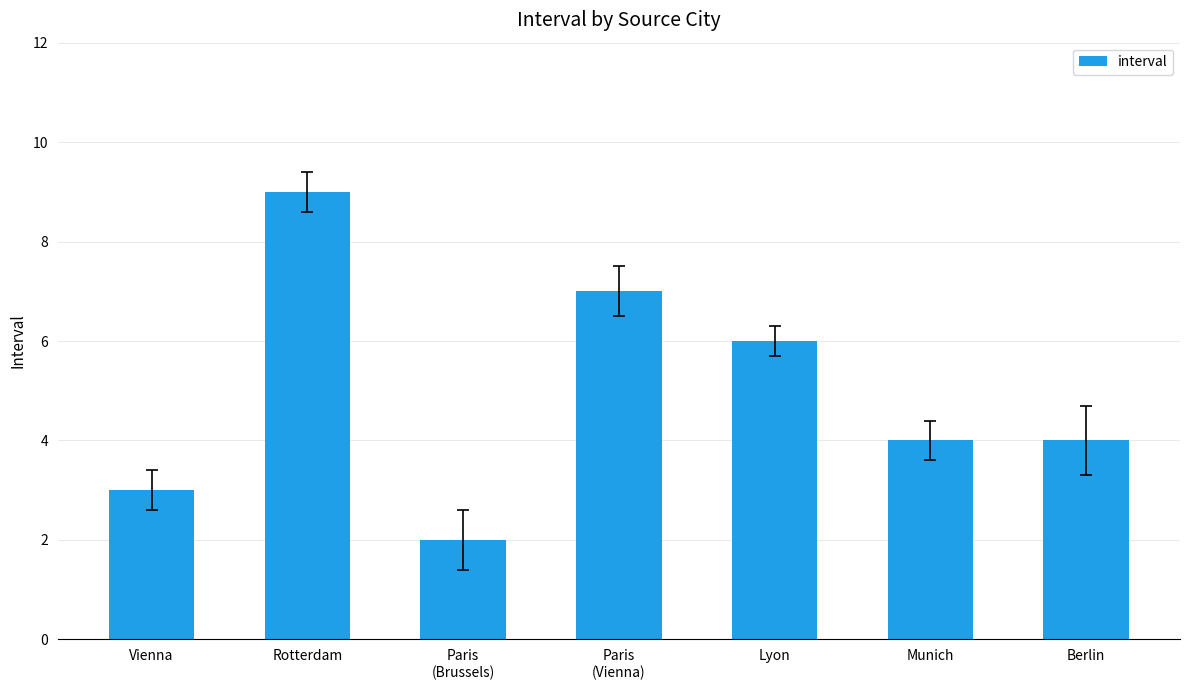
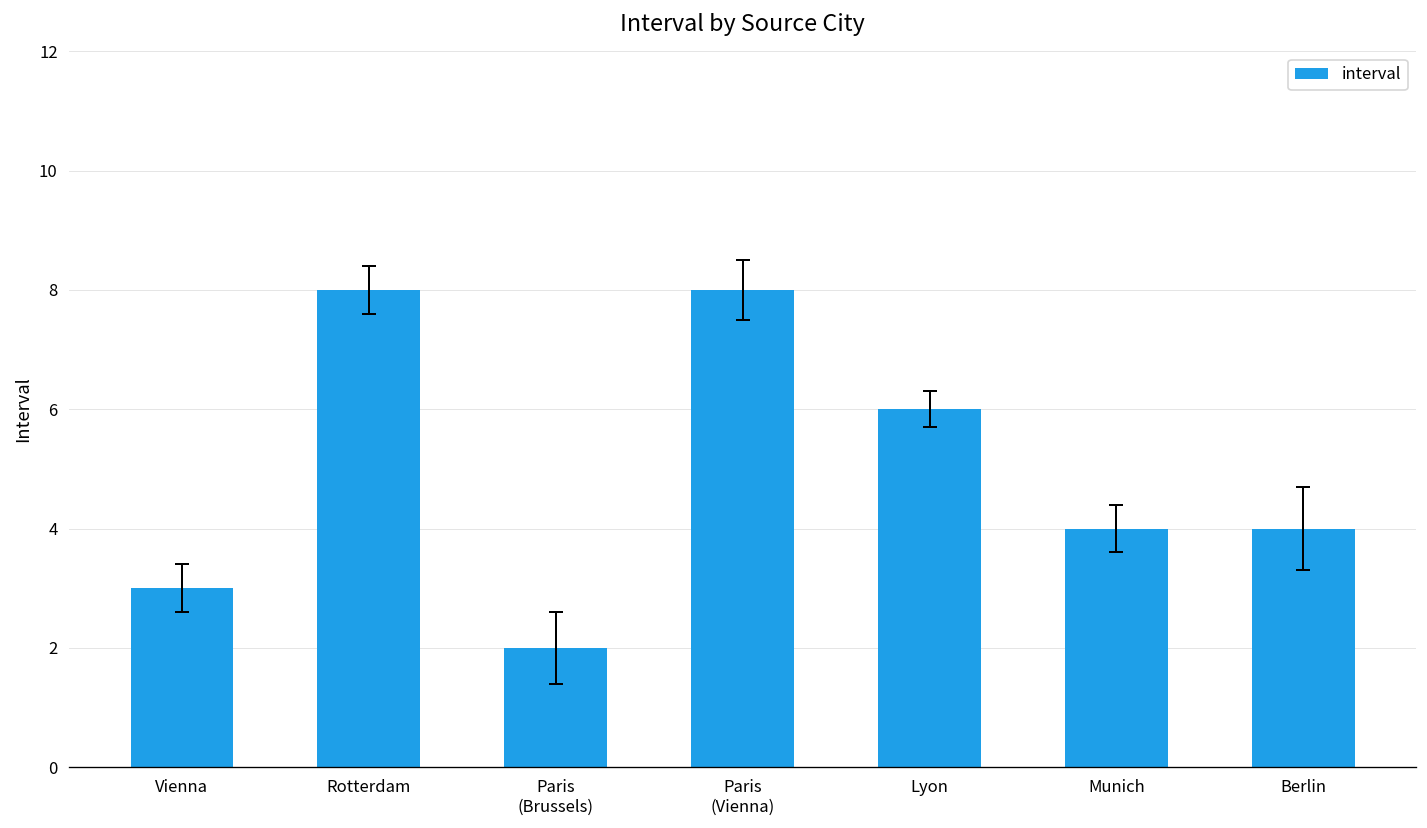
interval, Rotterdam: 9 -> 8
interval, Paris (Vienna): 7 -> 8
